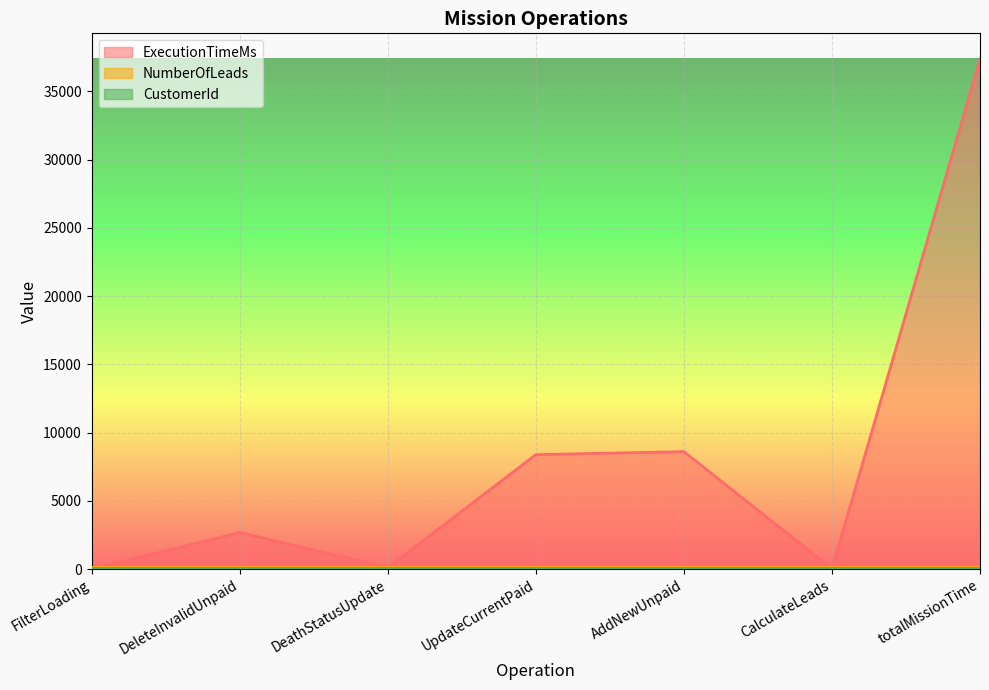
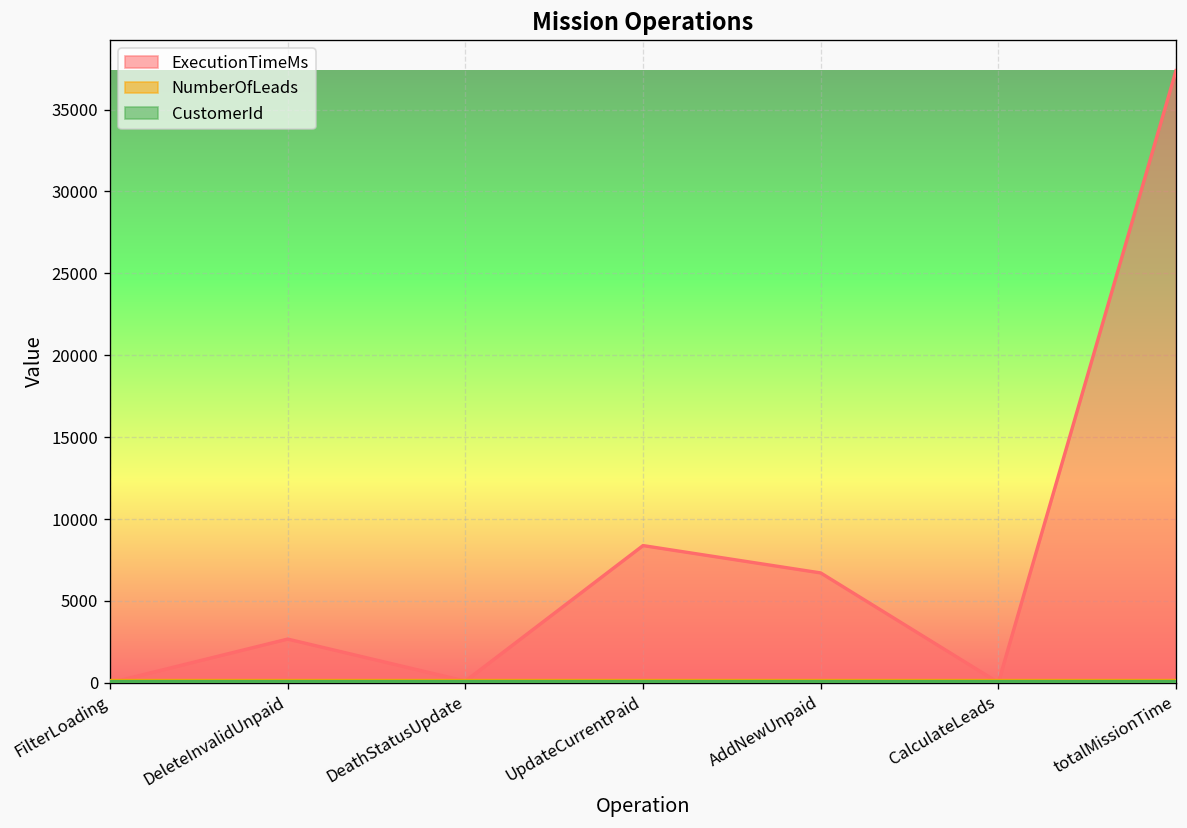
ExecutionTimeMs, AddNewUnpaid: 8600 -> 6700
